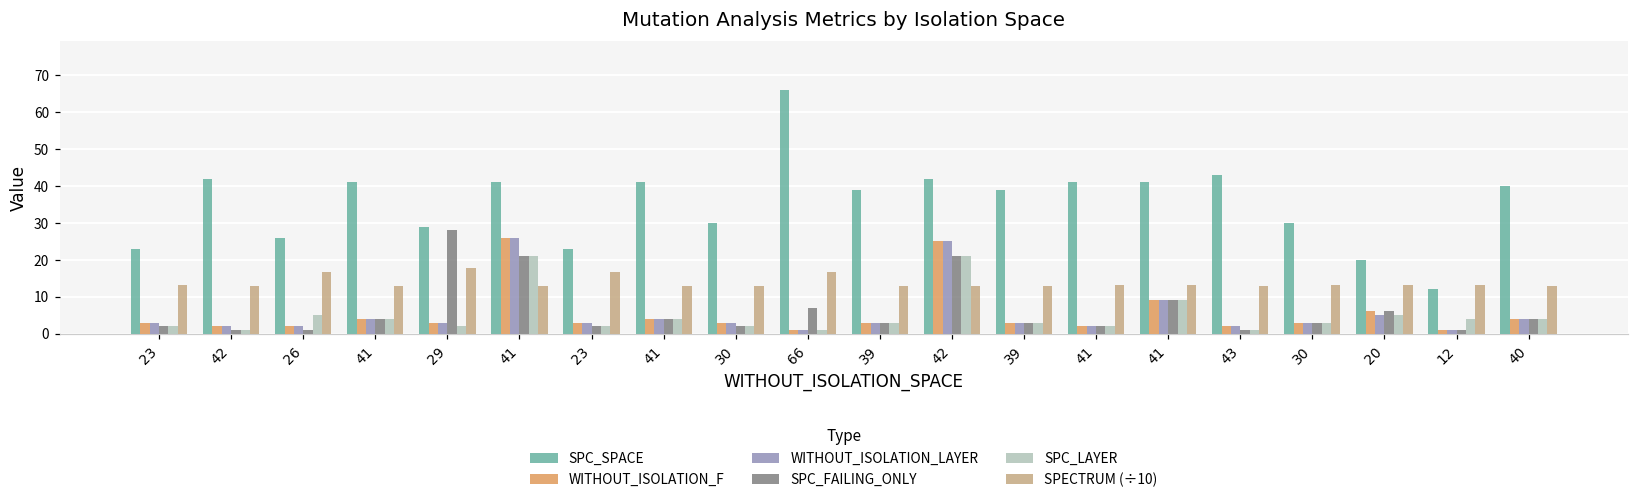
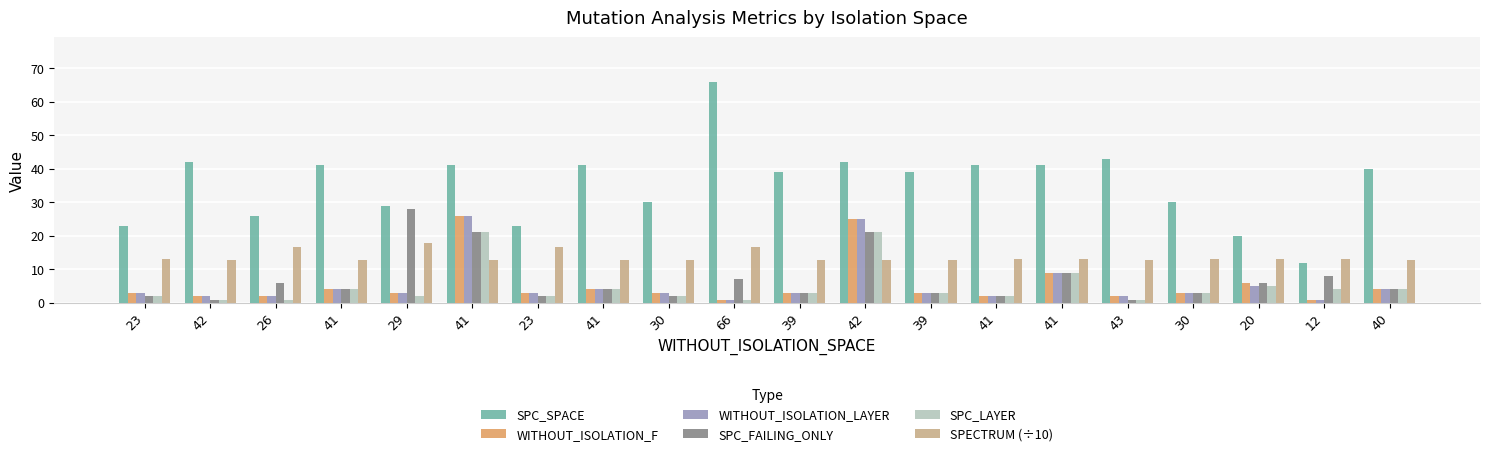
SPC_FAILING_ONLY, 26: 1 -> 6
SPC_LAYER, 26: 5 -> 1
SPC_FAILING_ONLY, 12: 1 -> 8
